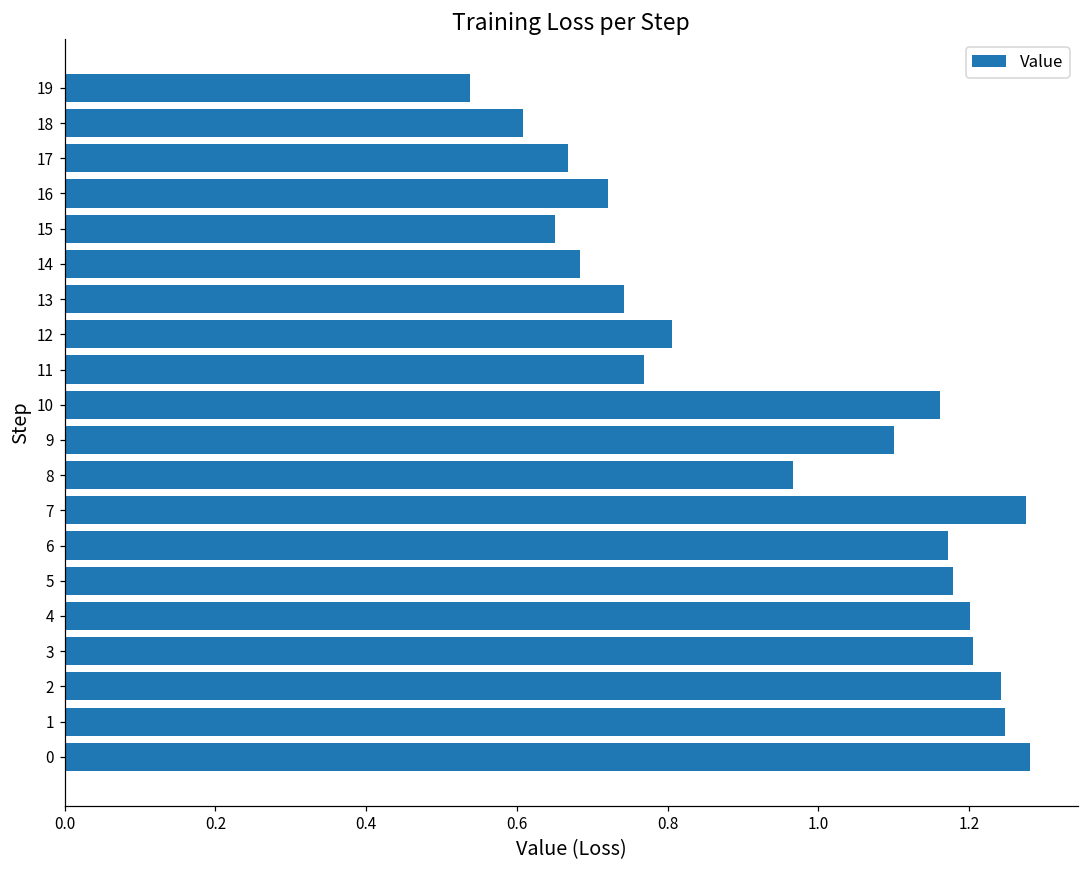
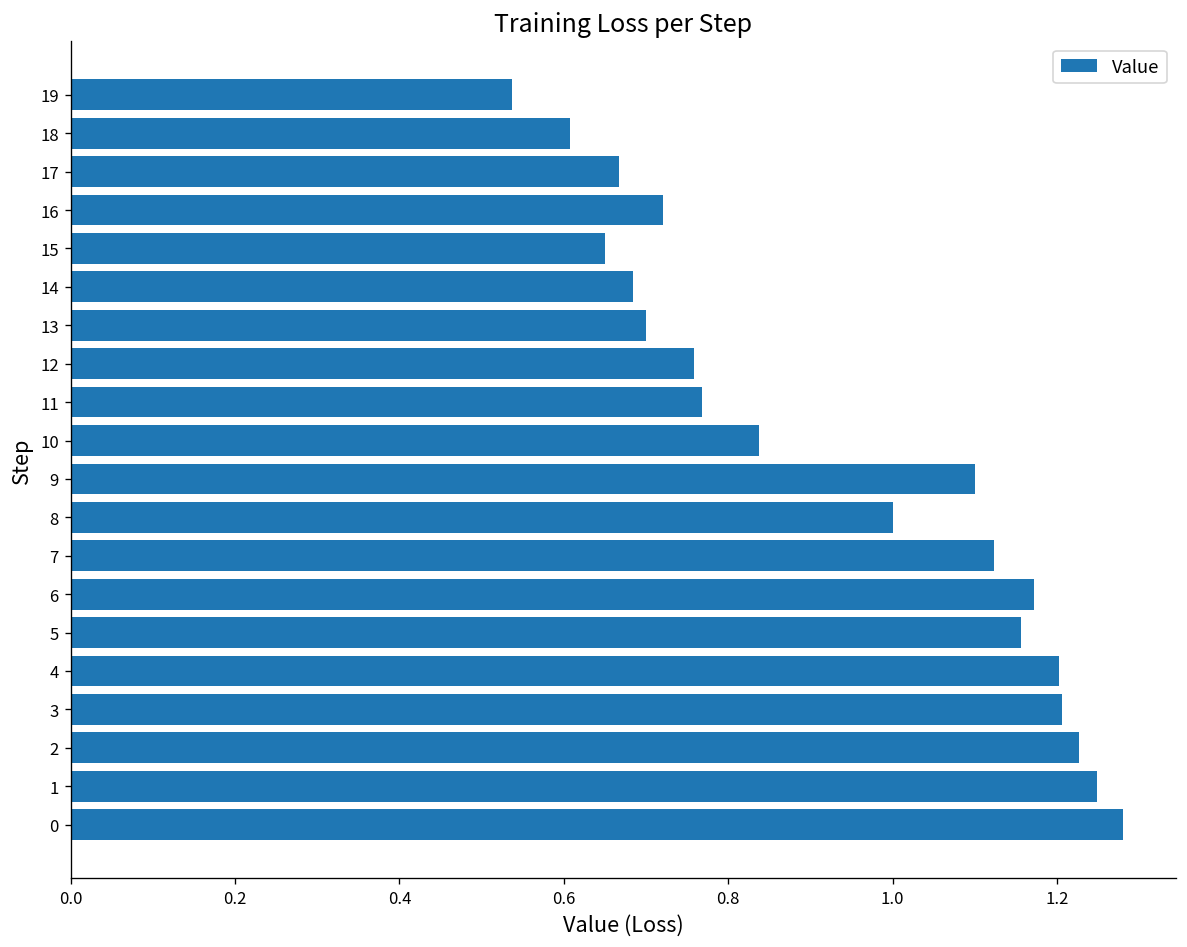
13: 0.74 -> 0.70
12: 0.81 -> 0.76
10: 1.16 -> 0.84
8: 0.97 -> 1.00
7: 1.28 -> 1.12
5: 1.18 -> 1.16
2: 1.24 -> 1.23
